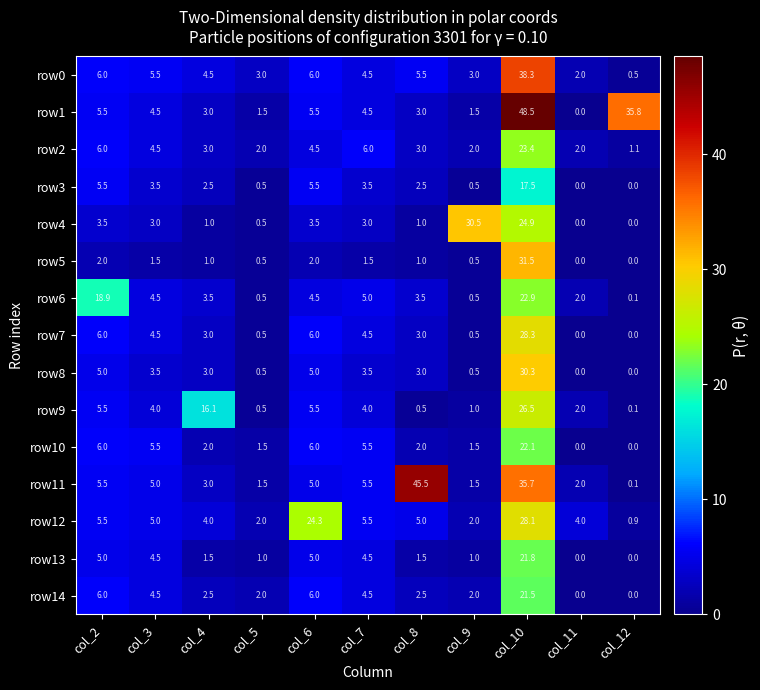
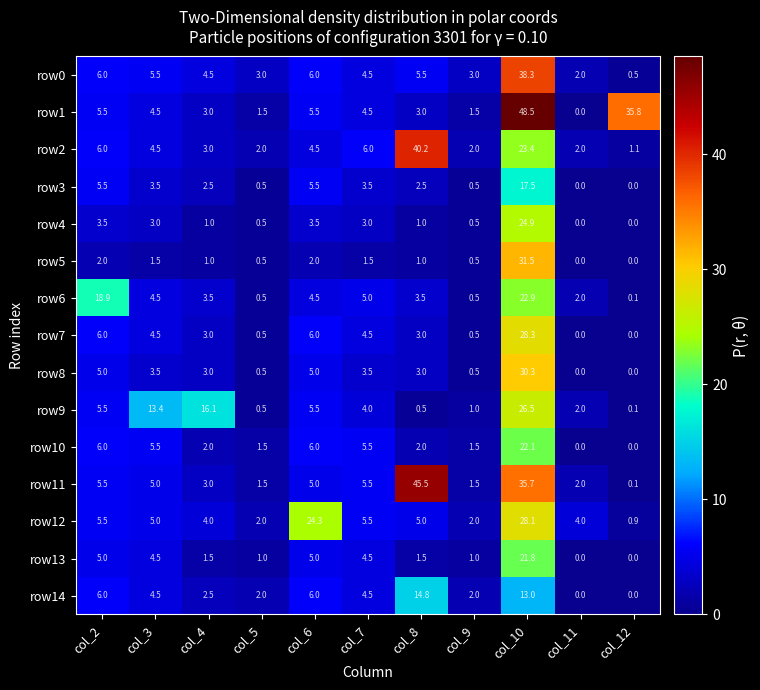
row2, col_8: 3.0 -> 40.2
row4, col_9: 30.5 -> 0.5
row9, col_3: 4.0 -> 13.4
row14, col_8: 2.5 -> 14.8
row14, col_10: 21.5 -> 13.0
